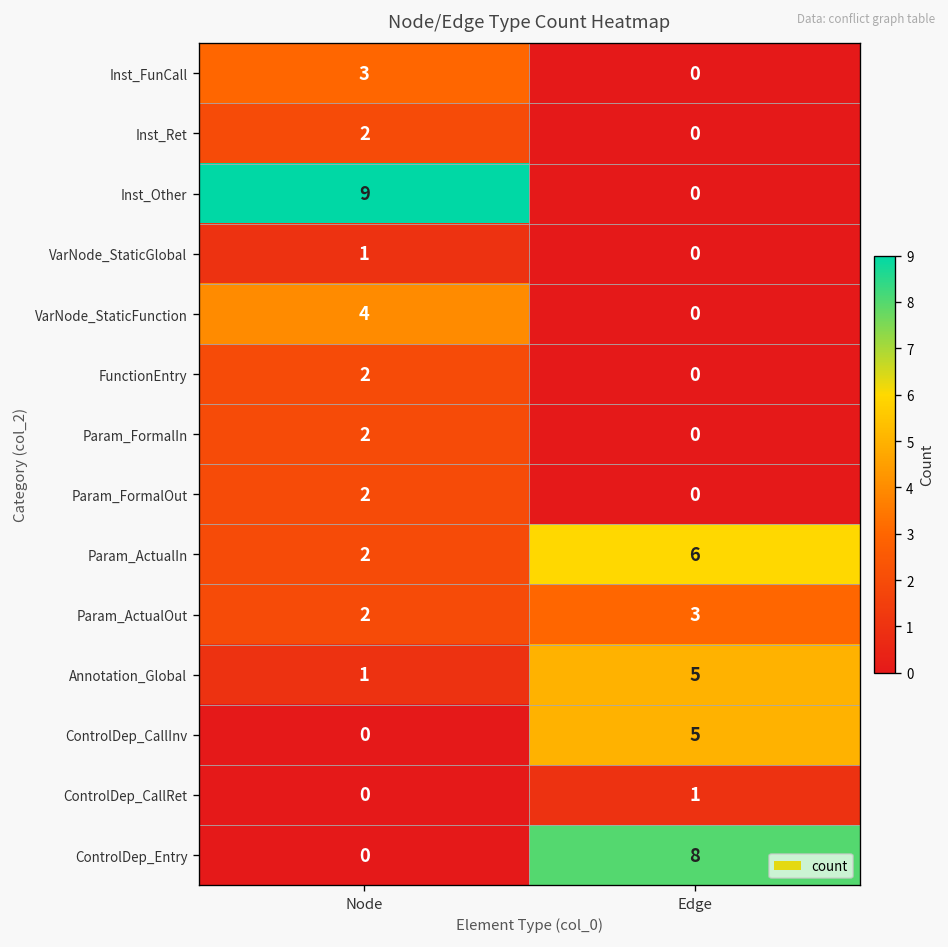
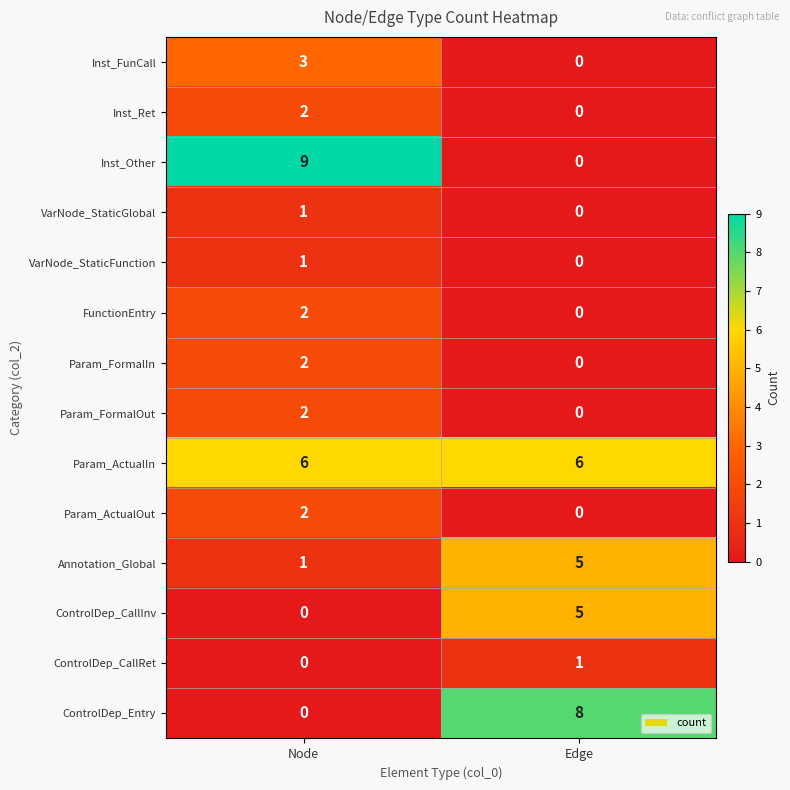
VarNode_StaticFunction, Node: 4 -> 1
Param_ActualIn, Node: 2 -> 6
Param_ActualOut, Edge: 3 -> 0
